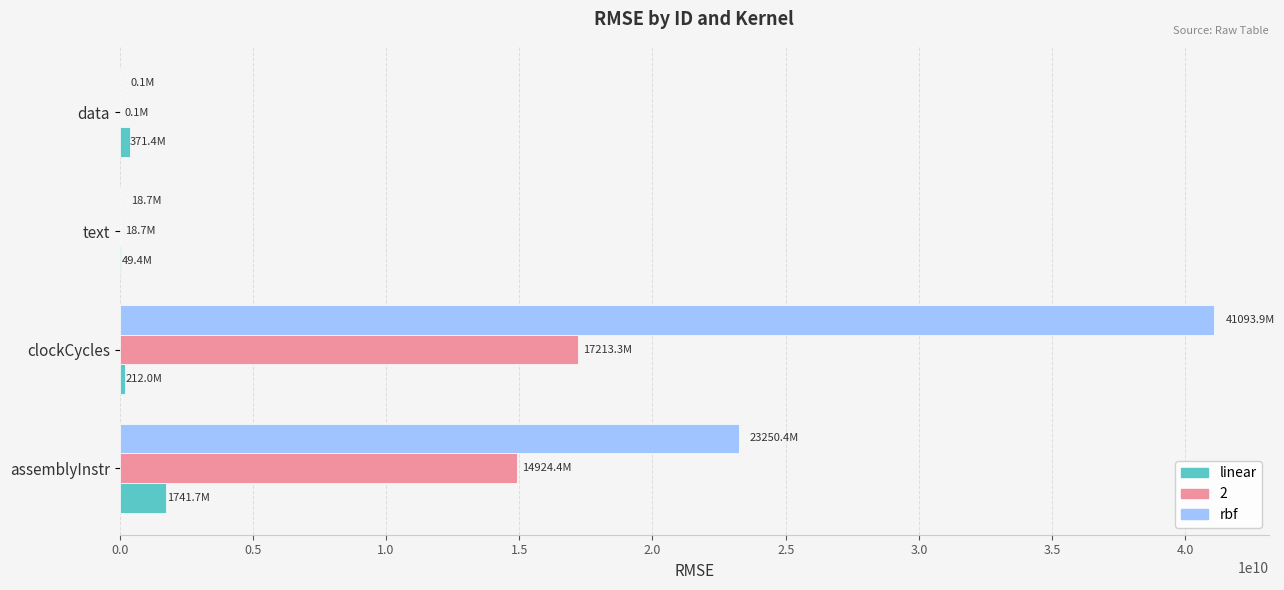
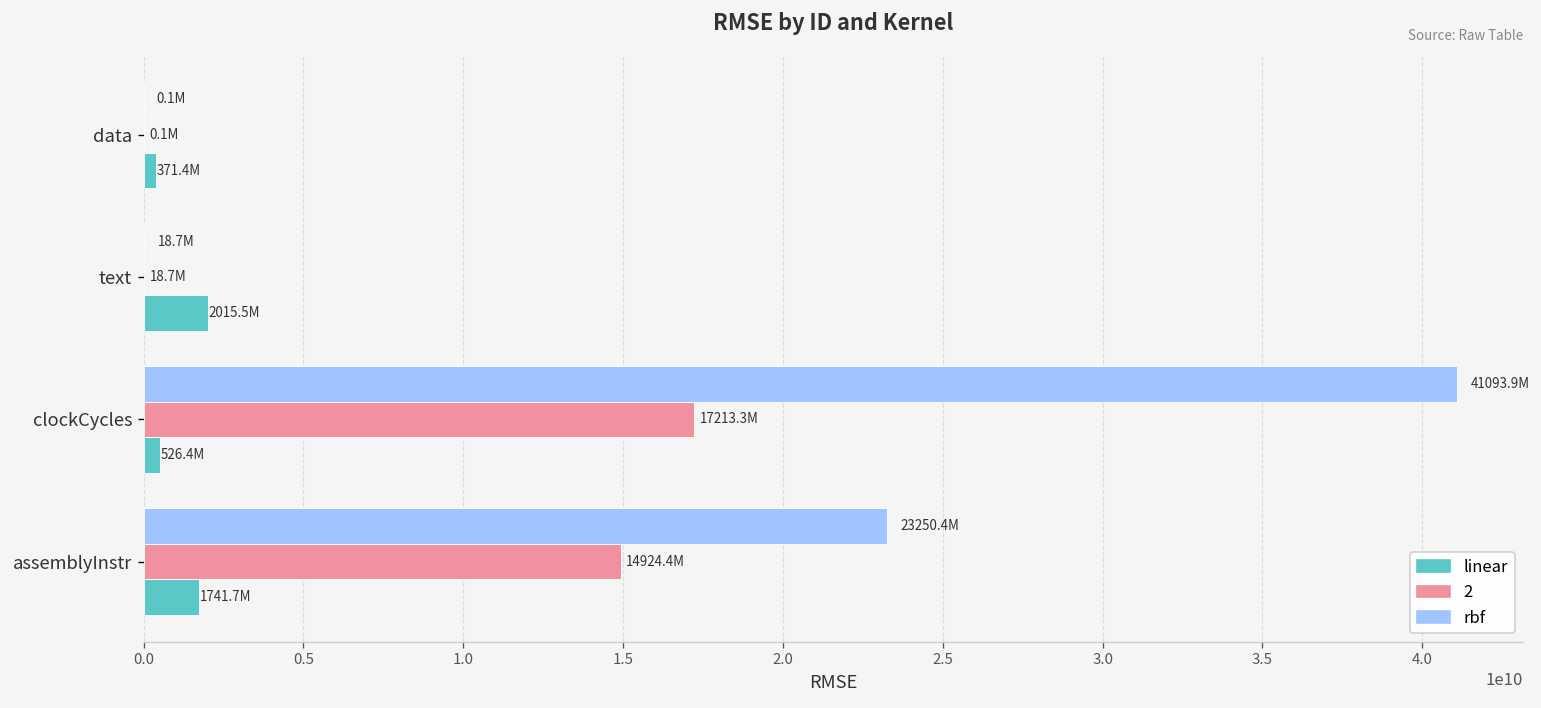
linear, text: 49.4M -> 2015.5M
linear, clockCycles: 212.0M -> 526.4M
